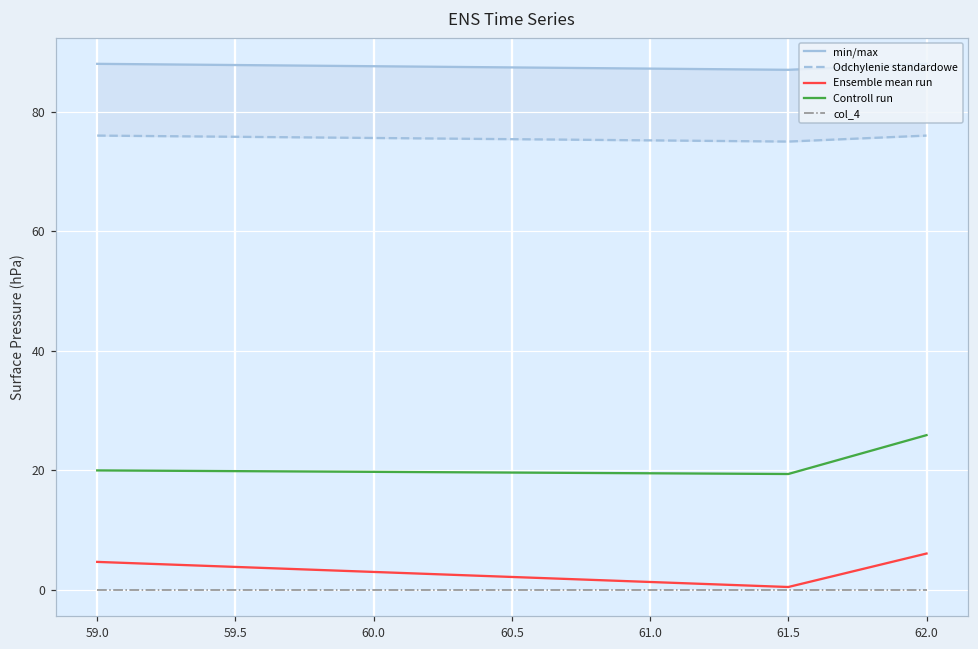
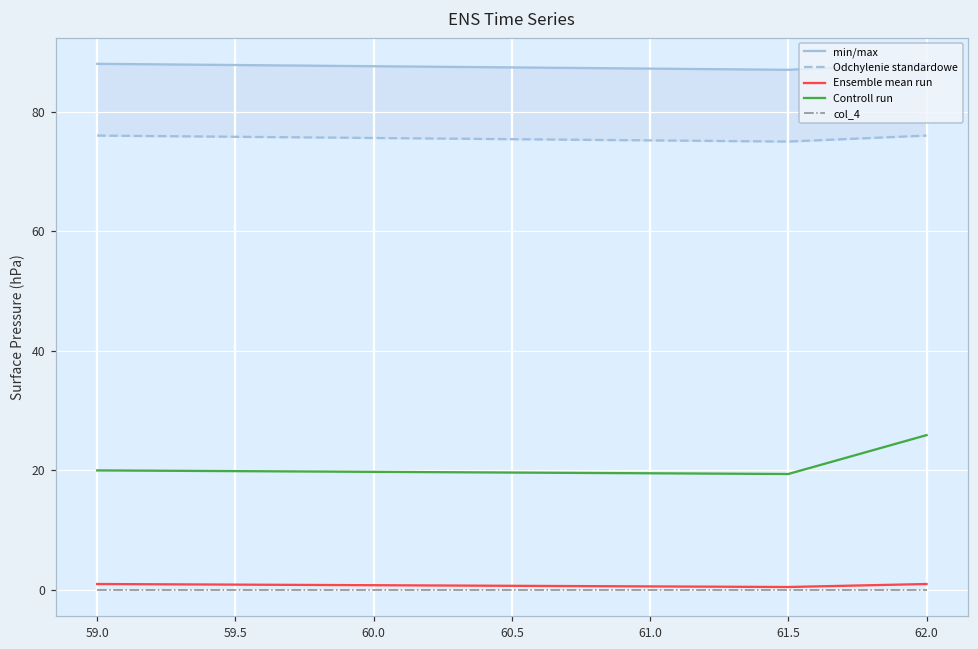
Ensemble mean run, 59.0: 5 -> 1
Ensemble mean run, 62.0: 6 -> 1
